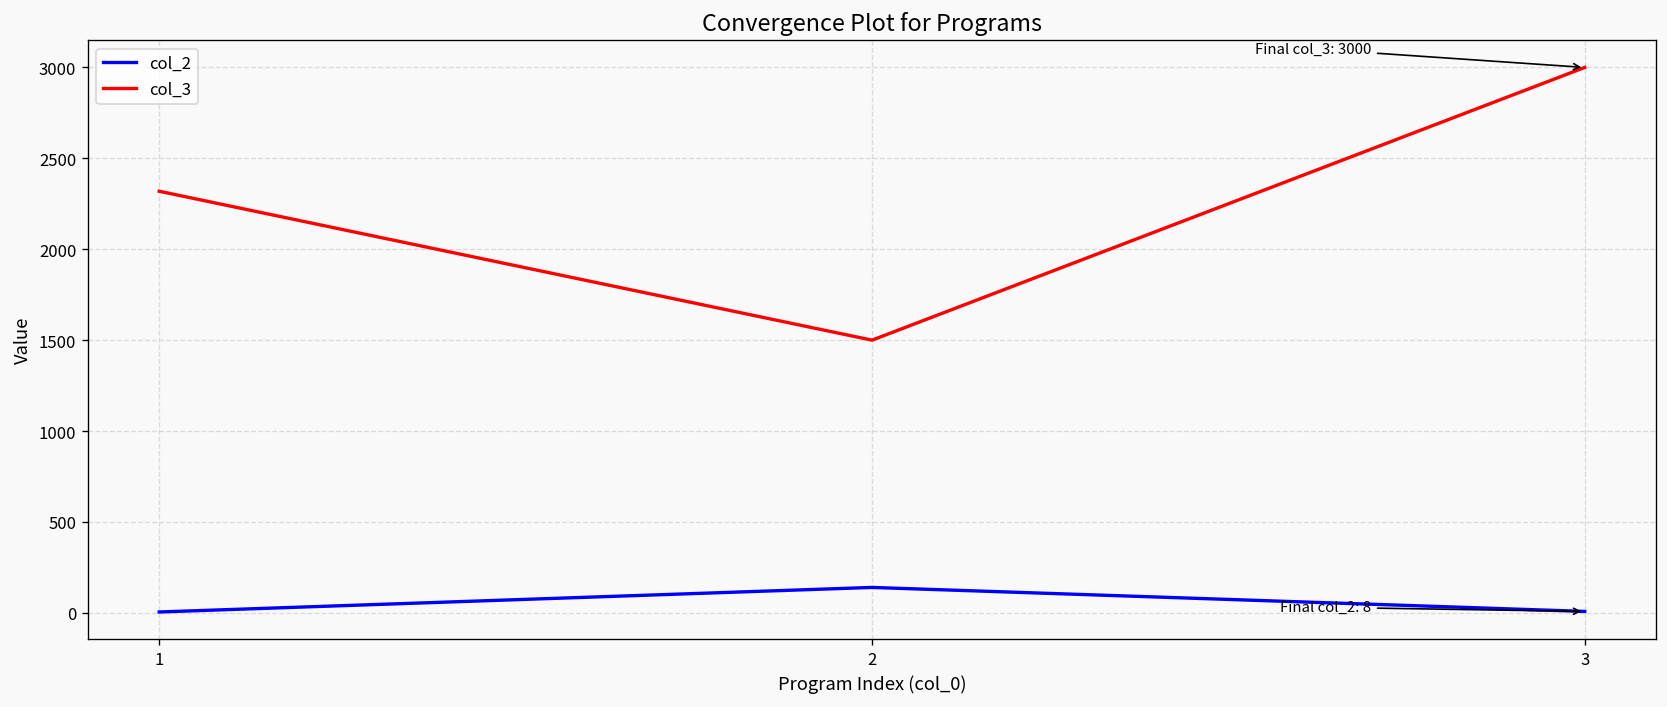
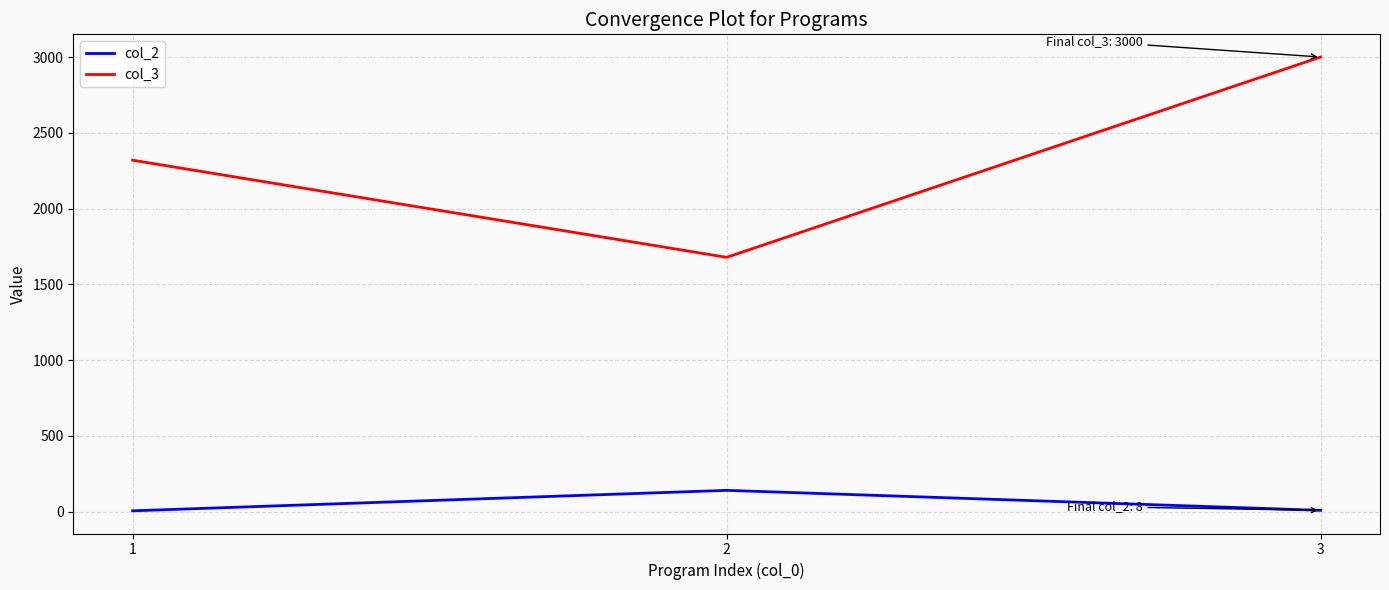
col_3, 2: 1500 -> 1680
